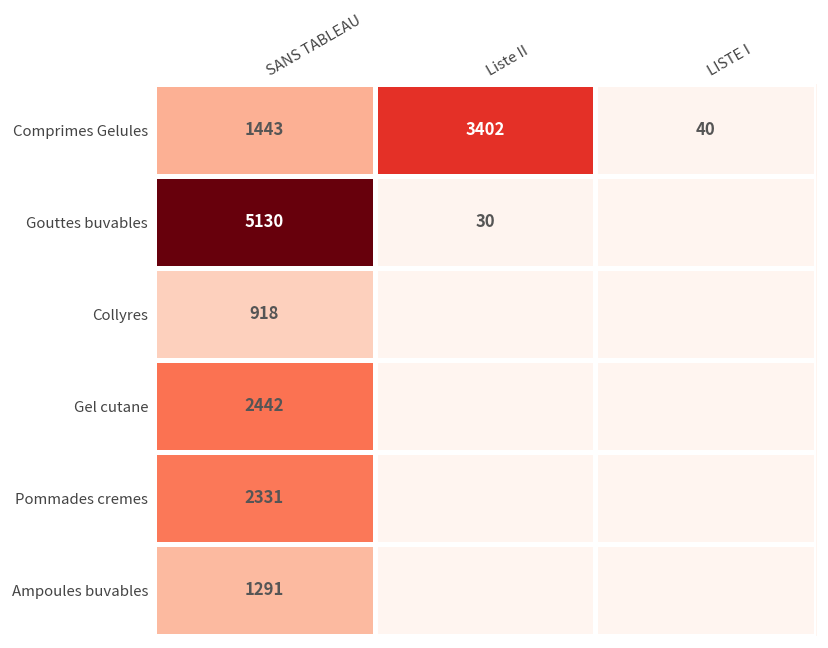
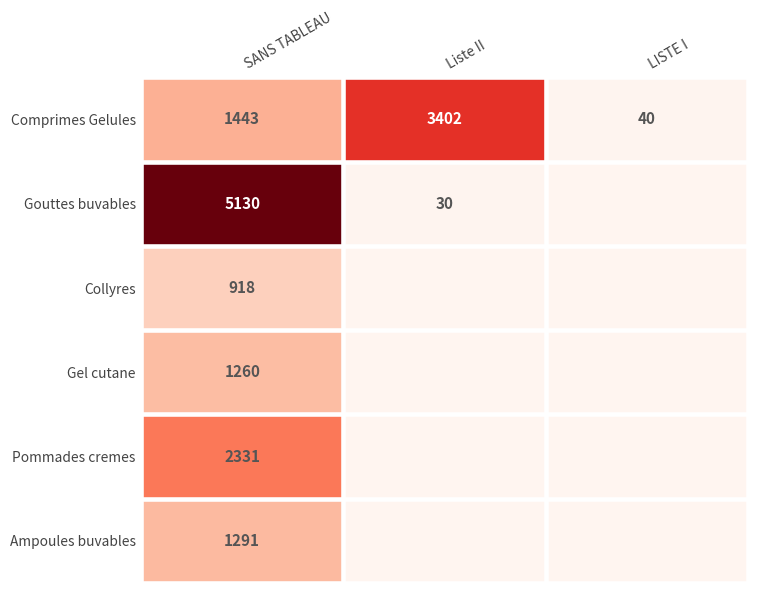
Gel cutane, SANS TABLEAU: 2442 -> 1260
